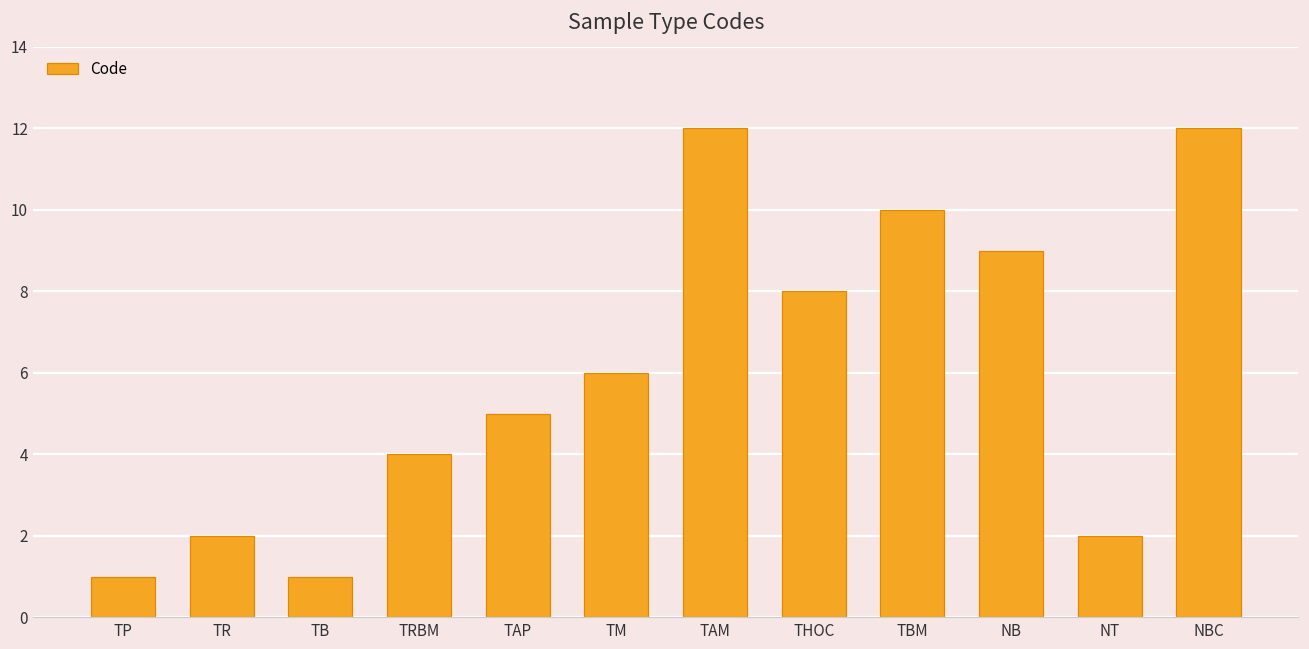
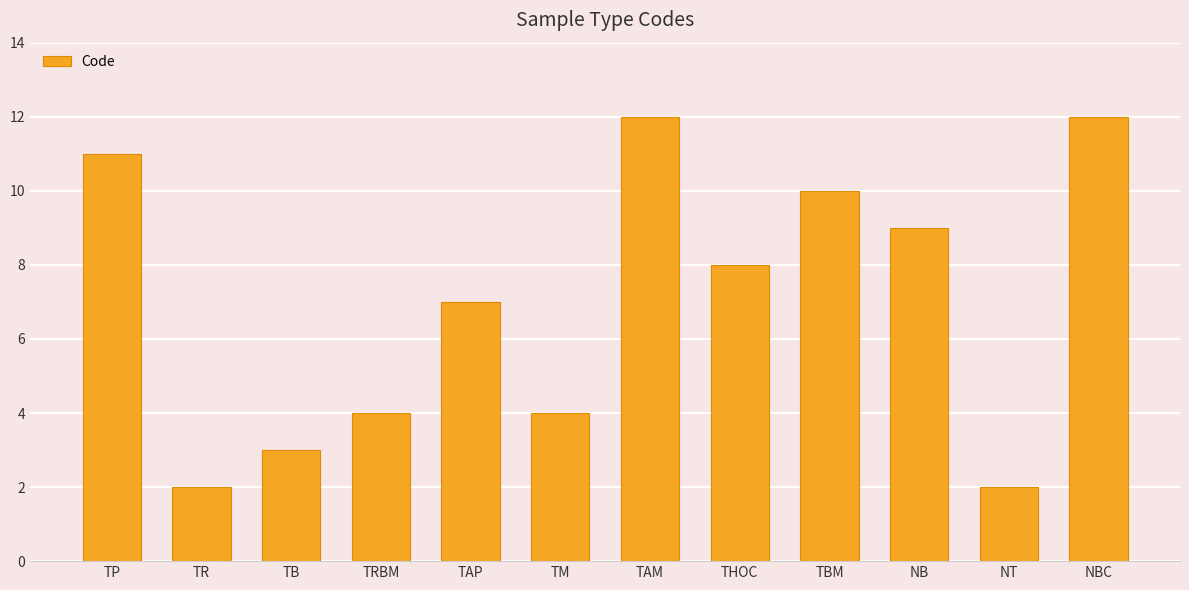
TP: 1 -> 11
TB: 1 -> 3
TAP: 5 -> 7
TM: 6 -> 4
